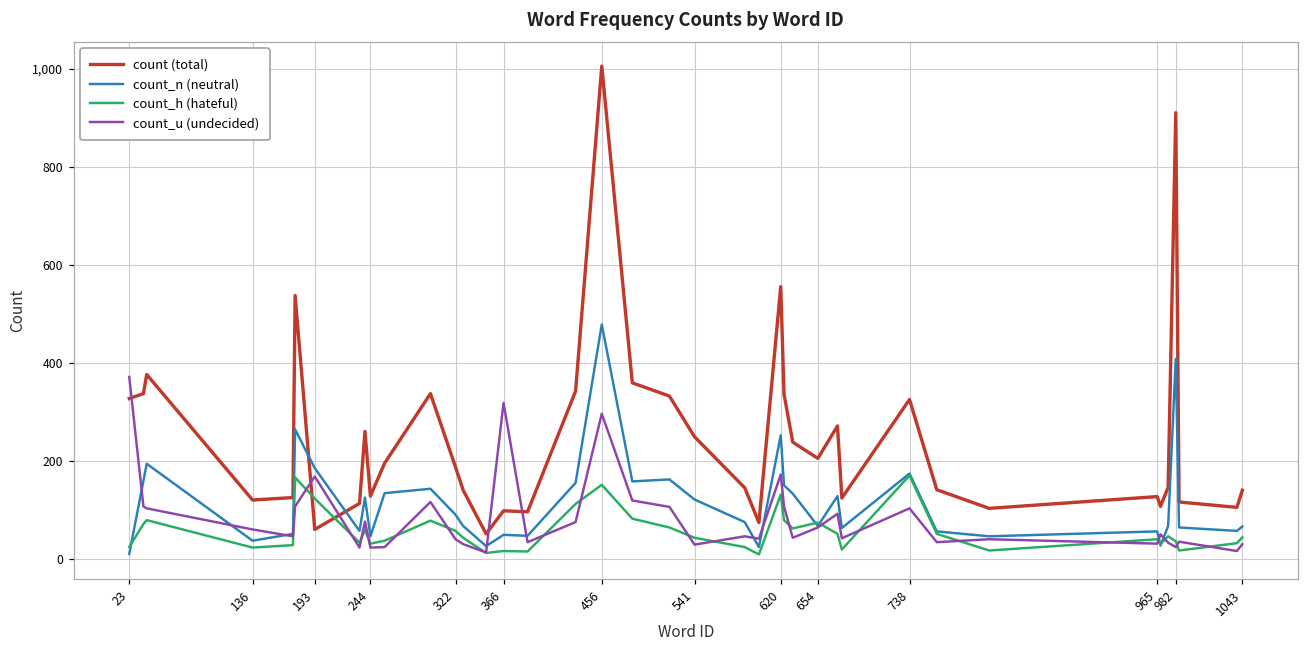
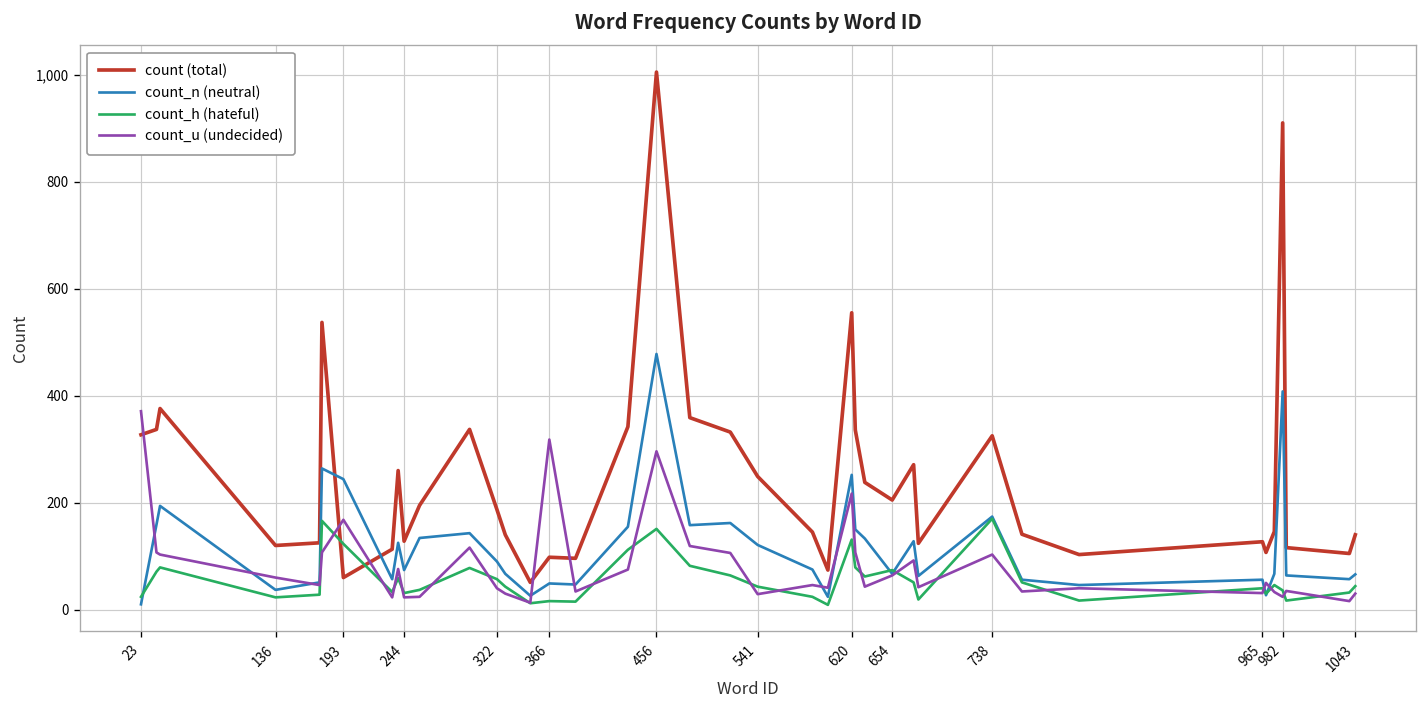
count_n (neutral), 193: 190 -> 240
count_n (neutral), 244: 50 -> 70
count_u (undecided), 620: 170 -> 220
